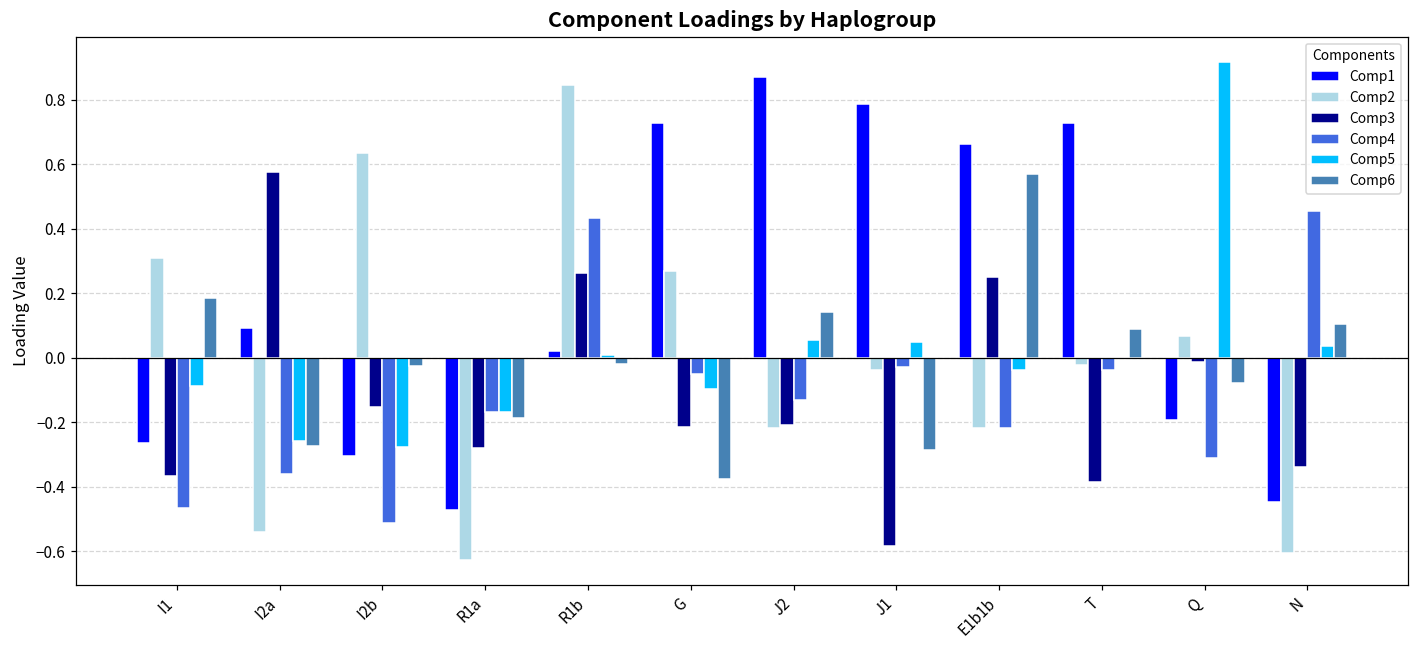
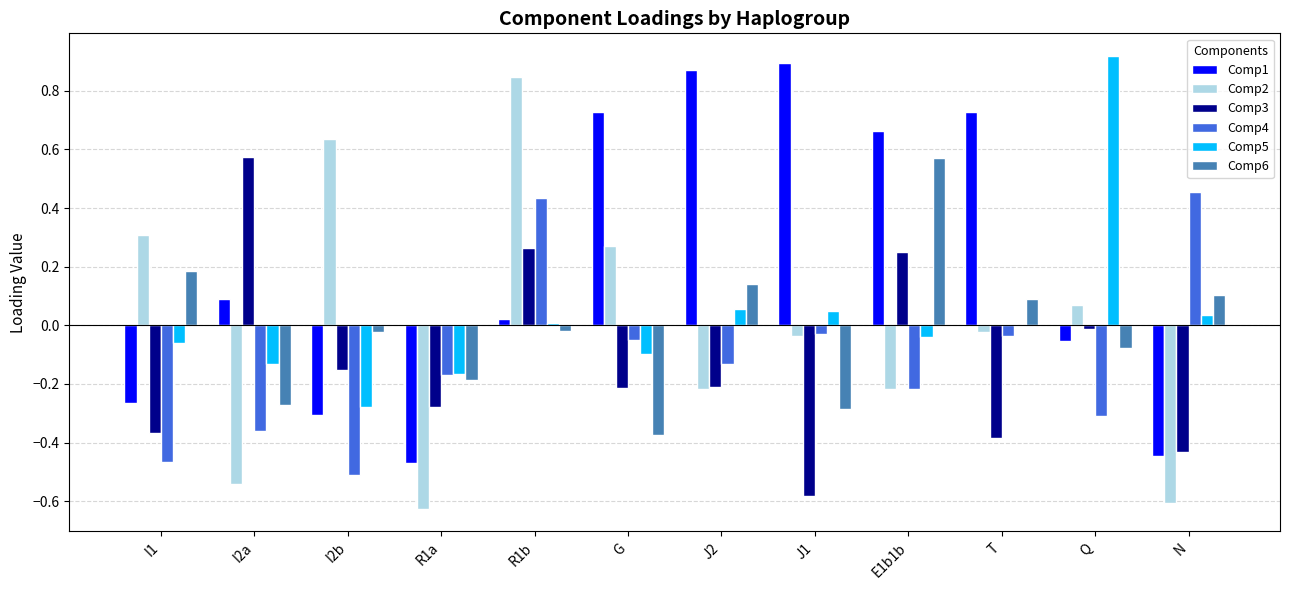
Comp5, I1: -0.09 -> -0.06
Comp5, I2a: -0.26 -> -0.13
Comp1, J1: 0.79 -> 0.89
Comp1, Q: -0.19 -> -0.05
Comp3, N: -0.34 -> -0.43
